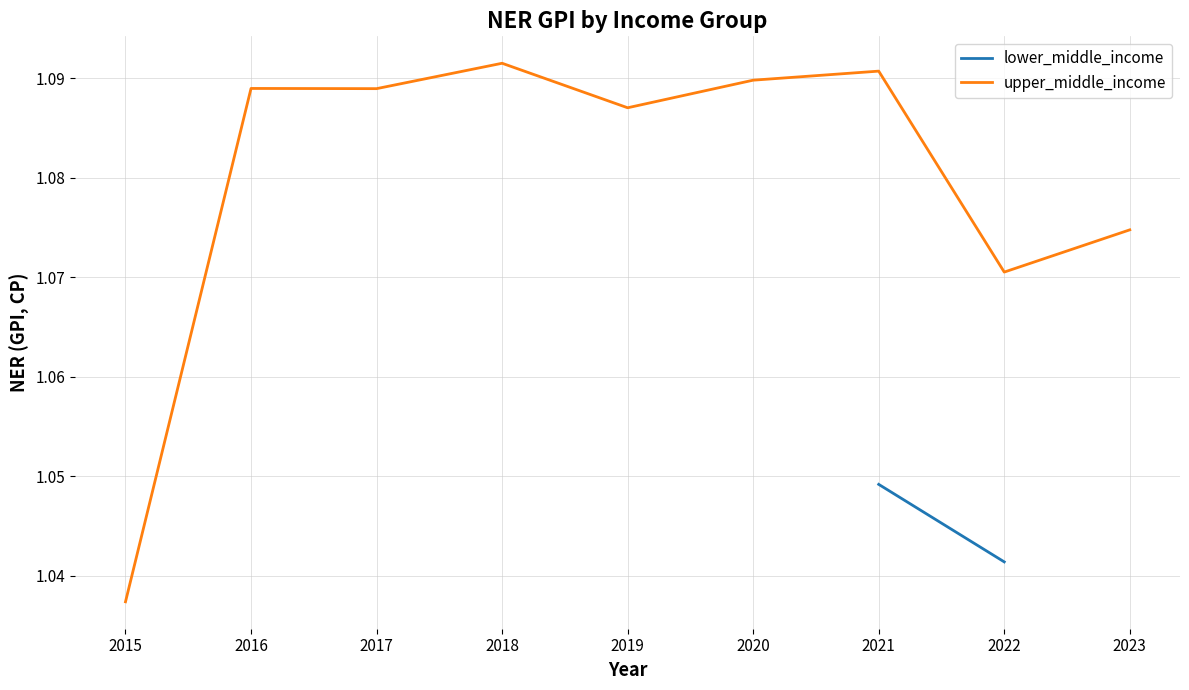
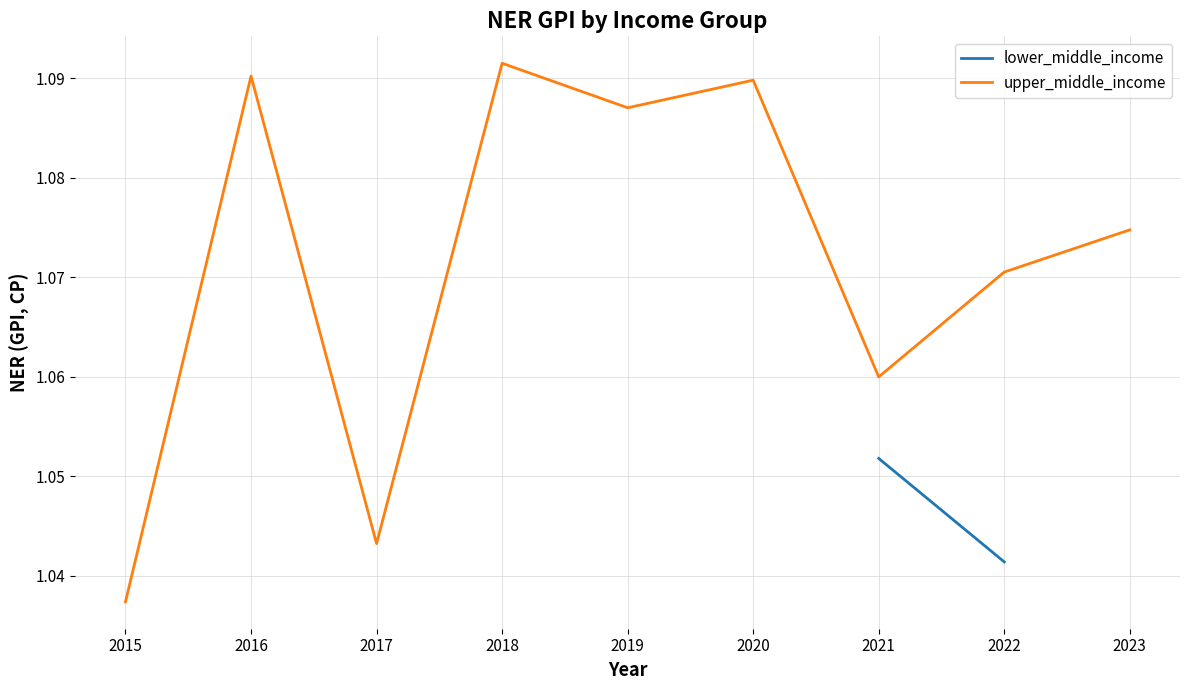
upper_middle_income, 2016: 1.089 -> 1.090
upper_middle_income, 2017: 1.089 -> 1.043
lower_middle_income, 2021: 1.049 -> 1.052
upper_middle_income, 2021: 1.091 -> 1.060
